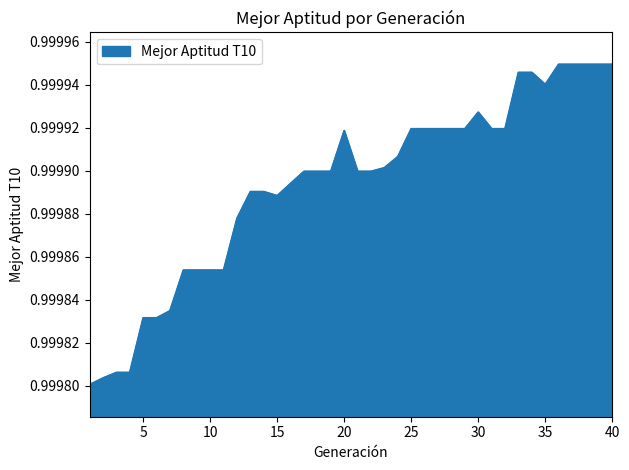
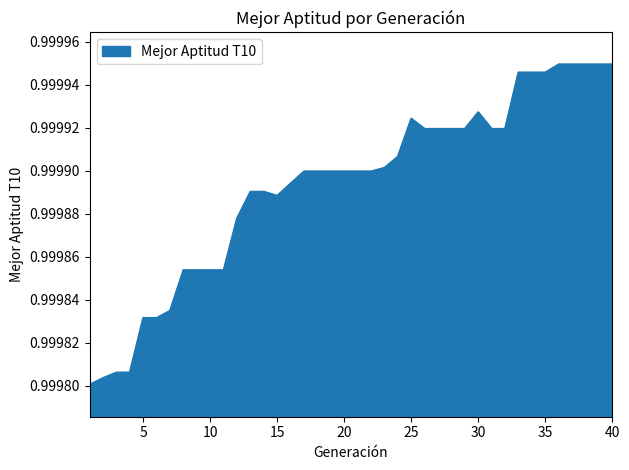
20: 0.999919 -> 0.999900
25: 0.999920 -> 0.999924
35: 0.999940 -> 0.999946
